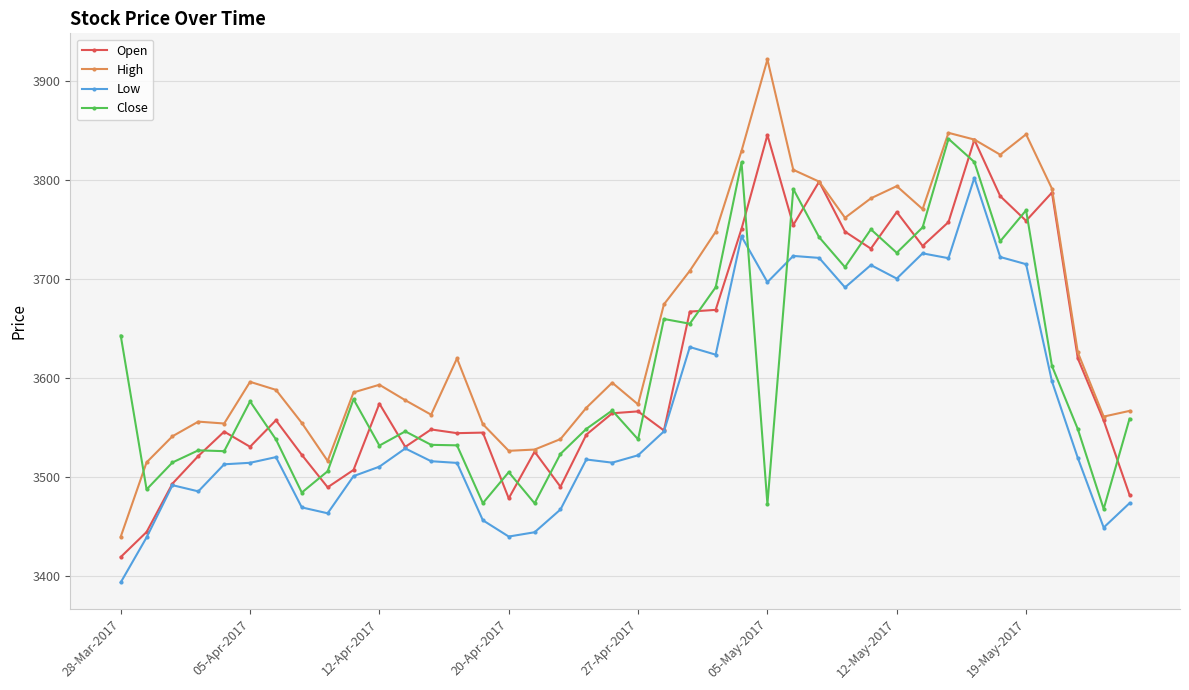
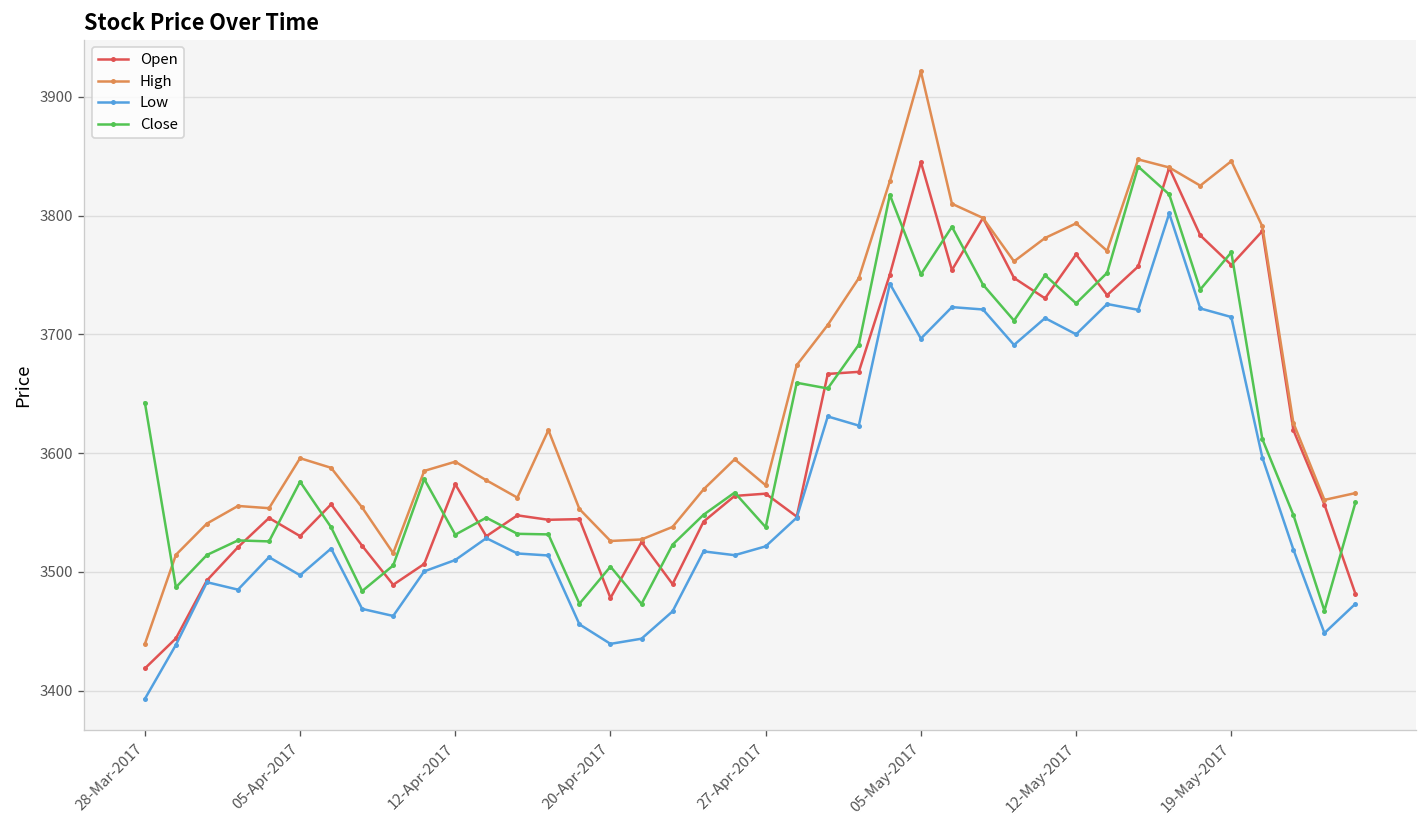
Low, 05-Apr-2017: 3510 -> 3500
Close, 05-May-2017: 3470 -> 3750
